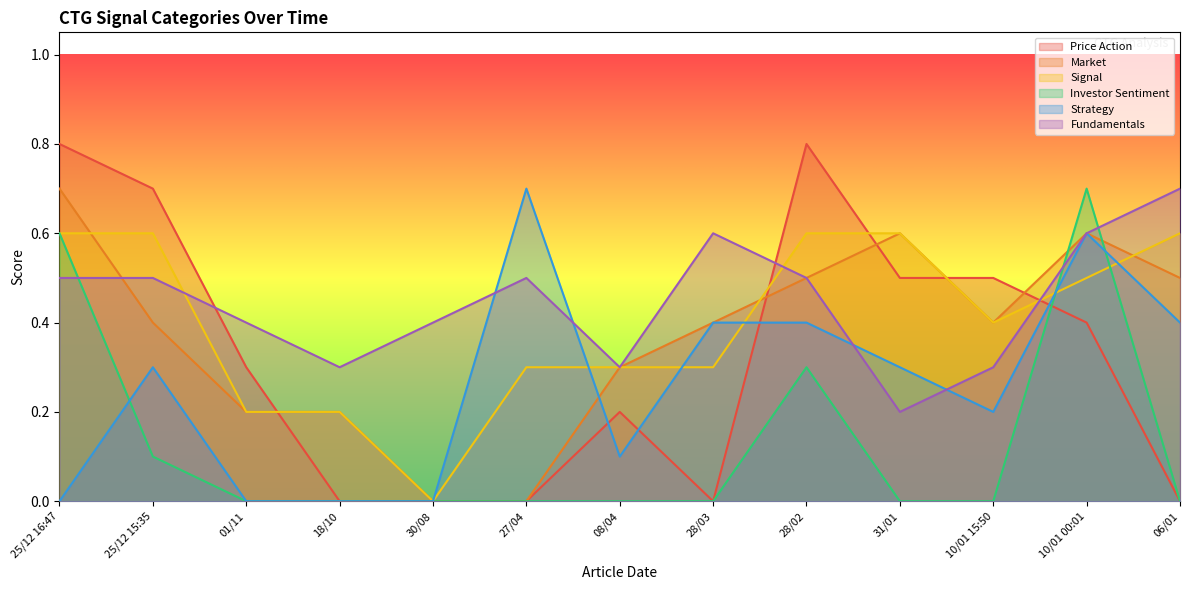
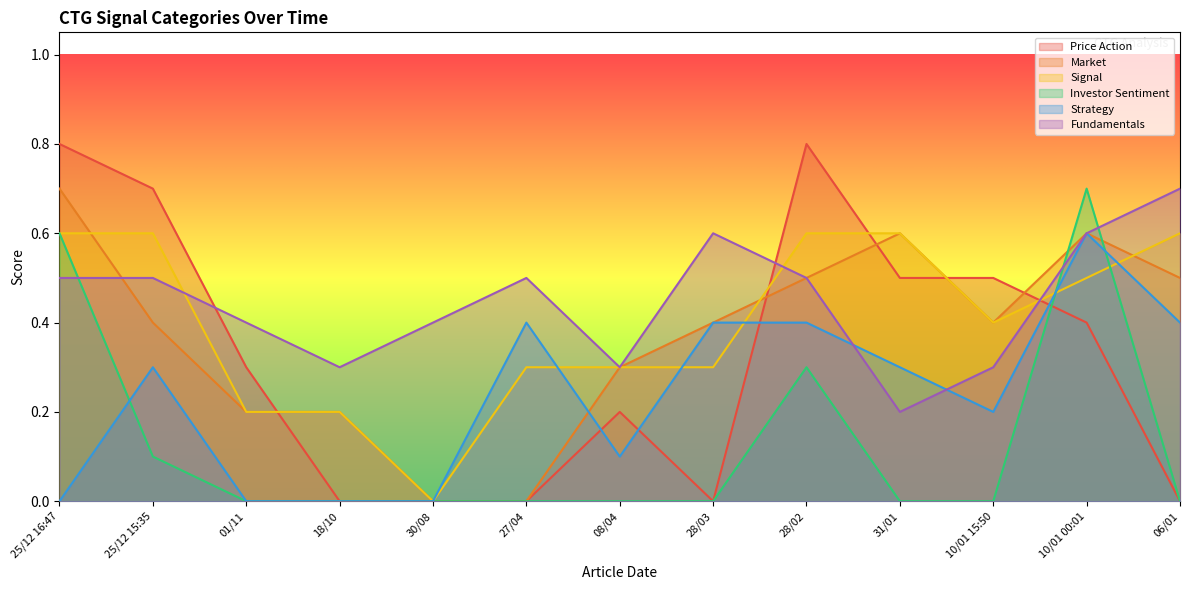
Strategy, 27/04: 0.7 -> 0.4
